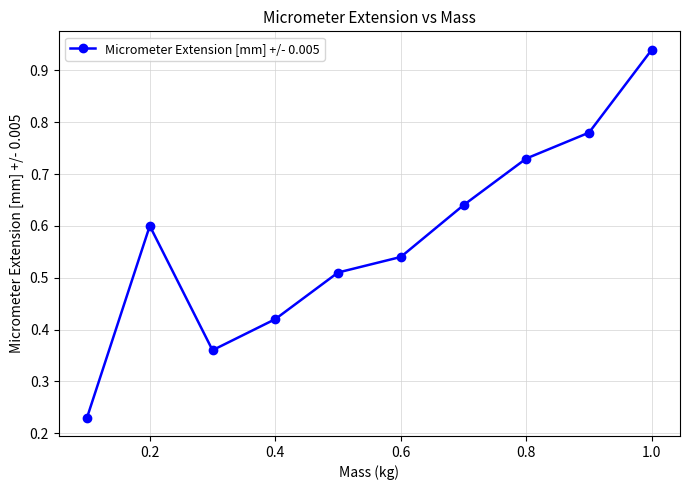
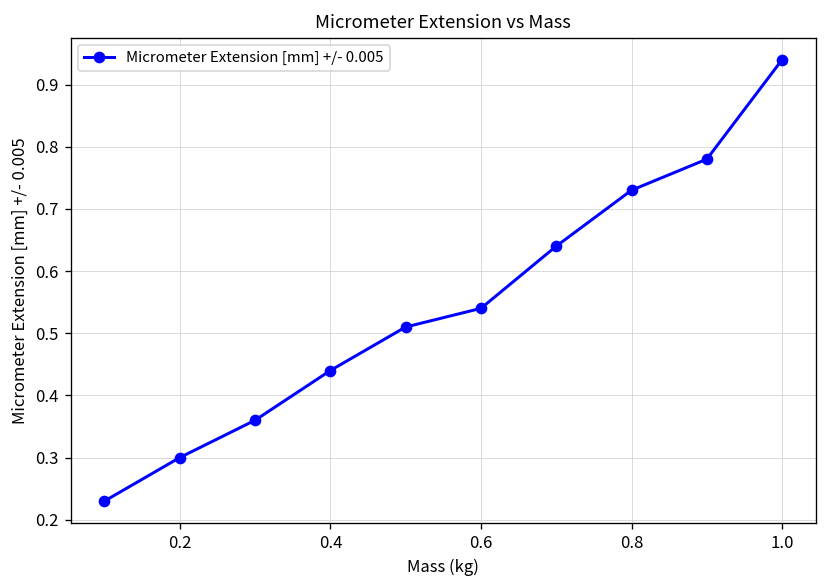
0.2: 0.6 -> 0.3
0.4: 0.42 -> 0.44
